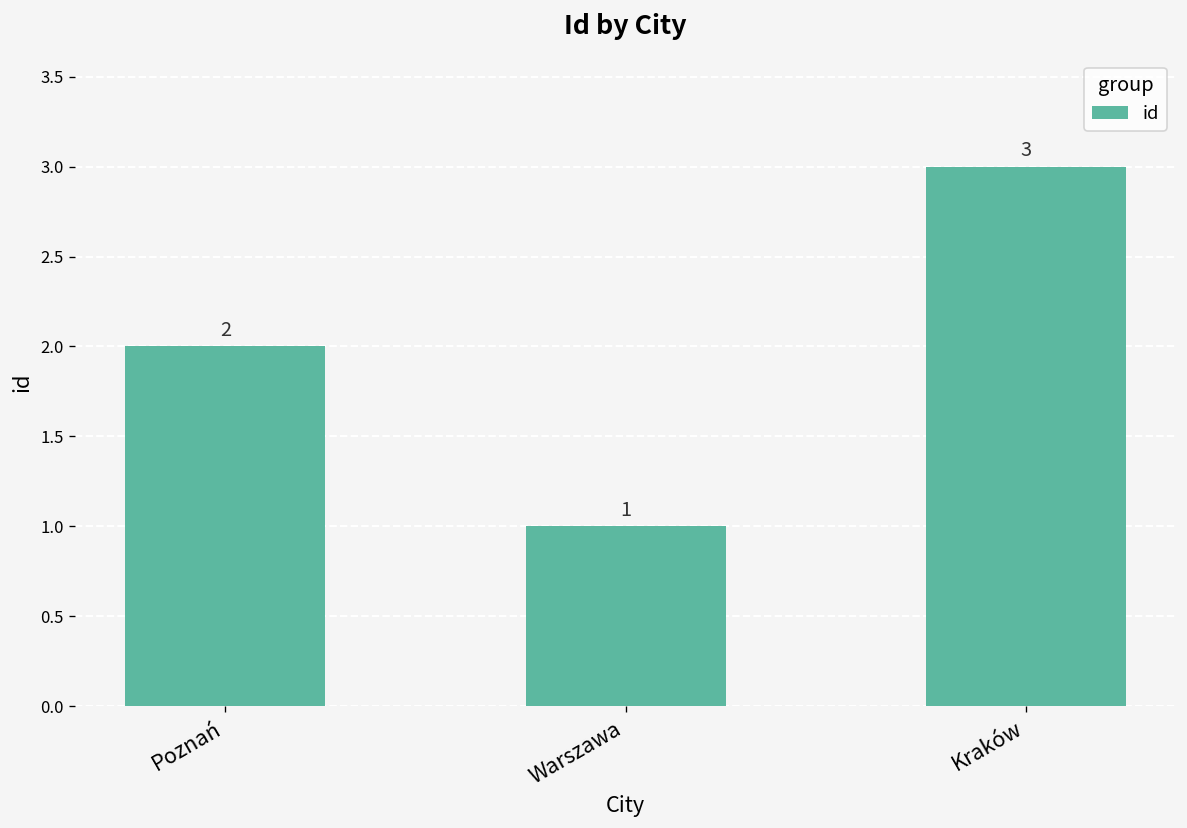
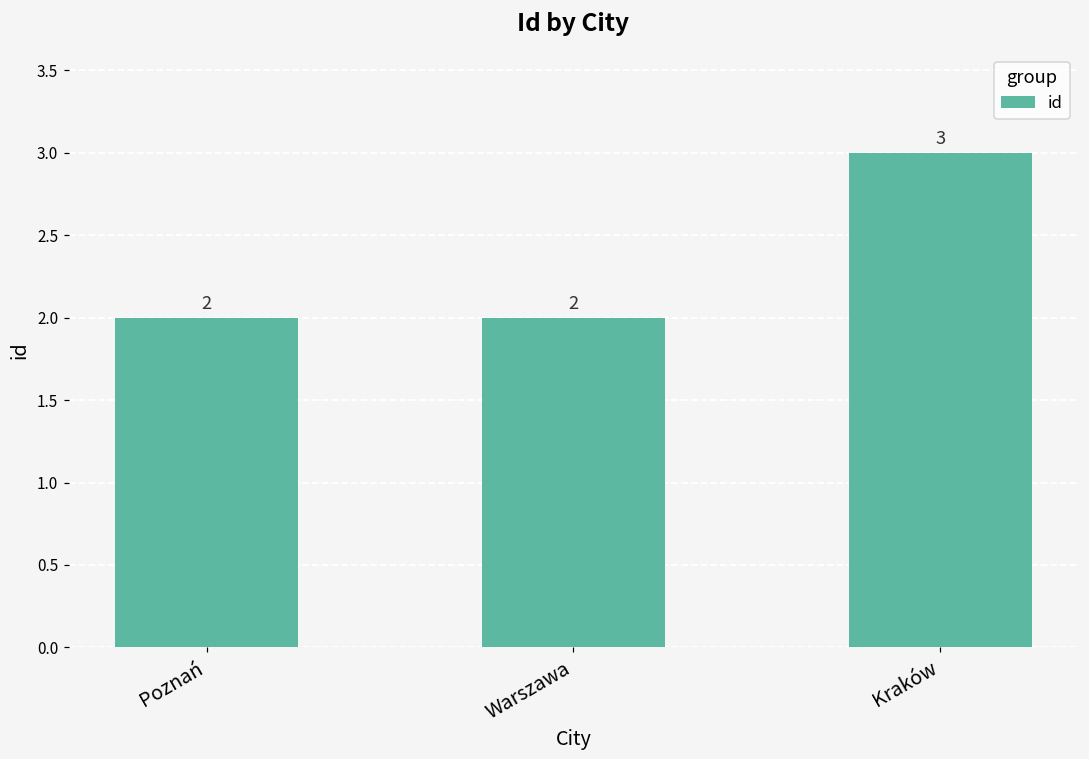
Warszawa: 1 -> 2
